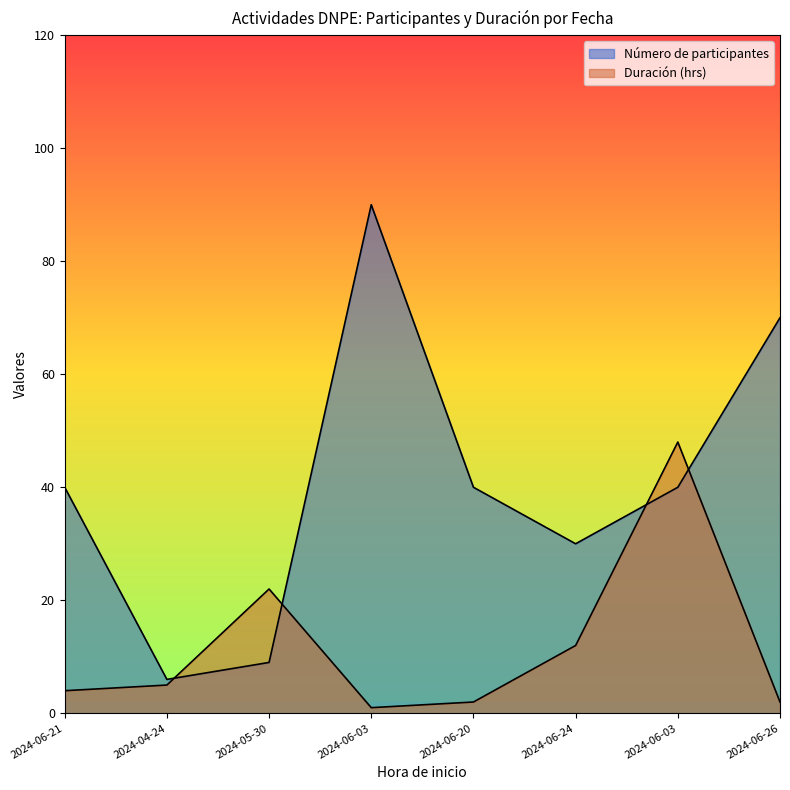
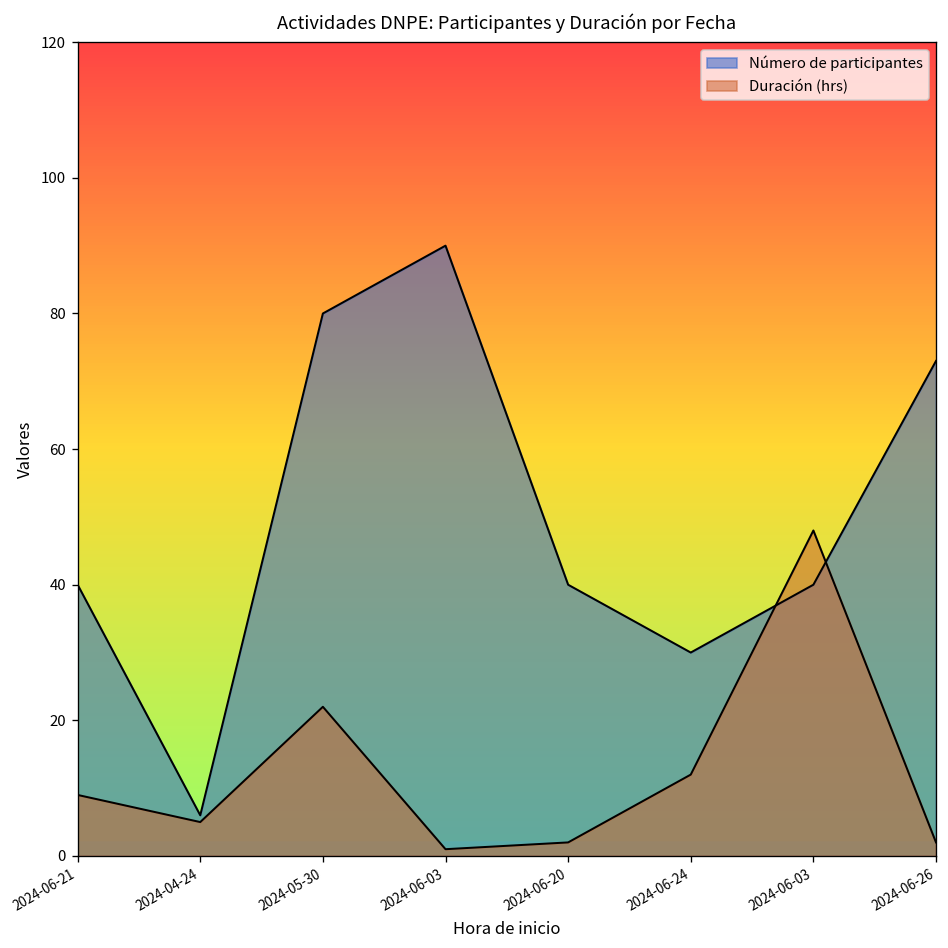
Duración (hrs), 2024-06-21: 4 -> 9
Número de participantes, 2024-05-30: 9 -> 80
Número de participantes, 2024-06-26: 70 -> 73
